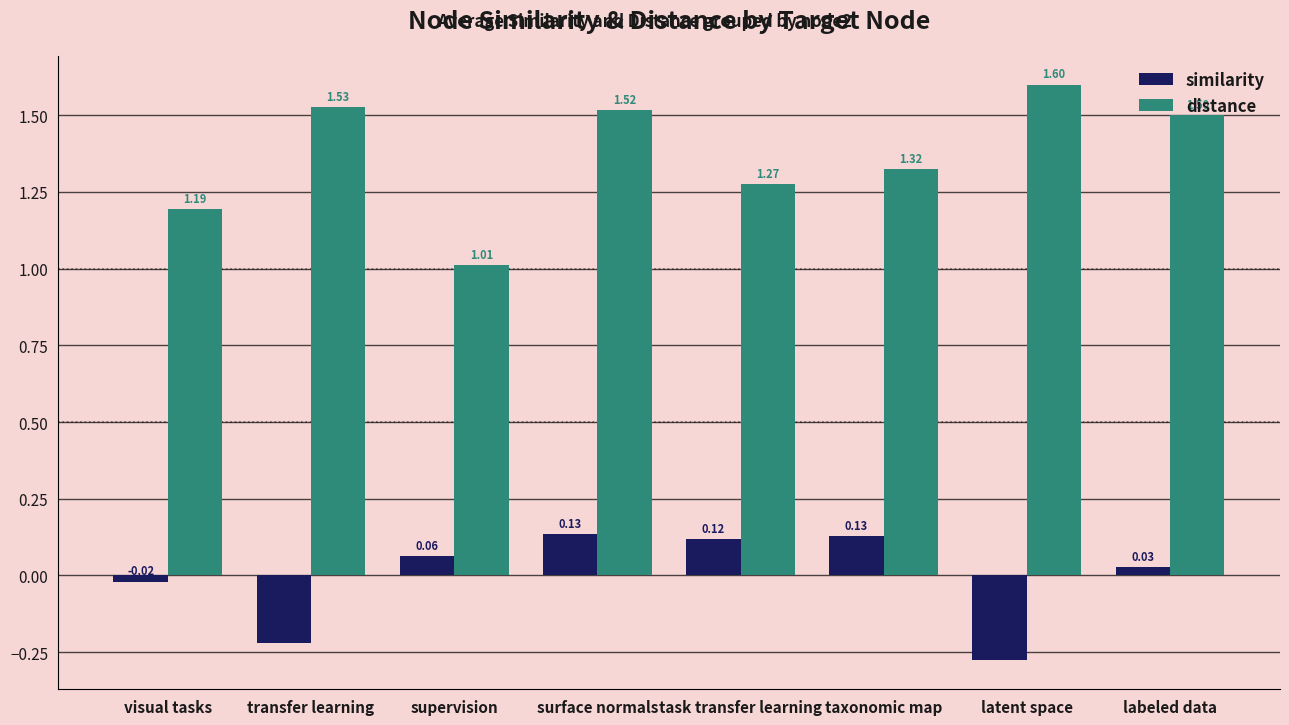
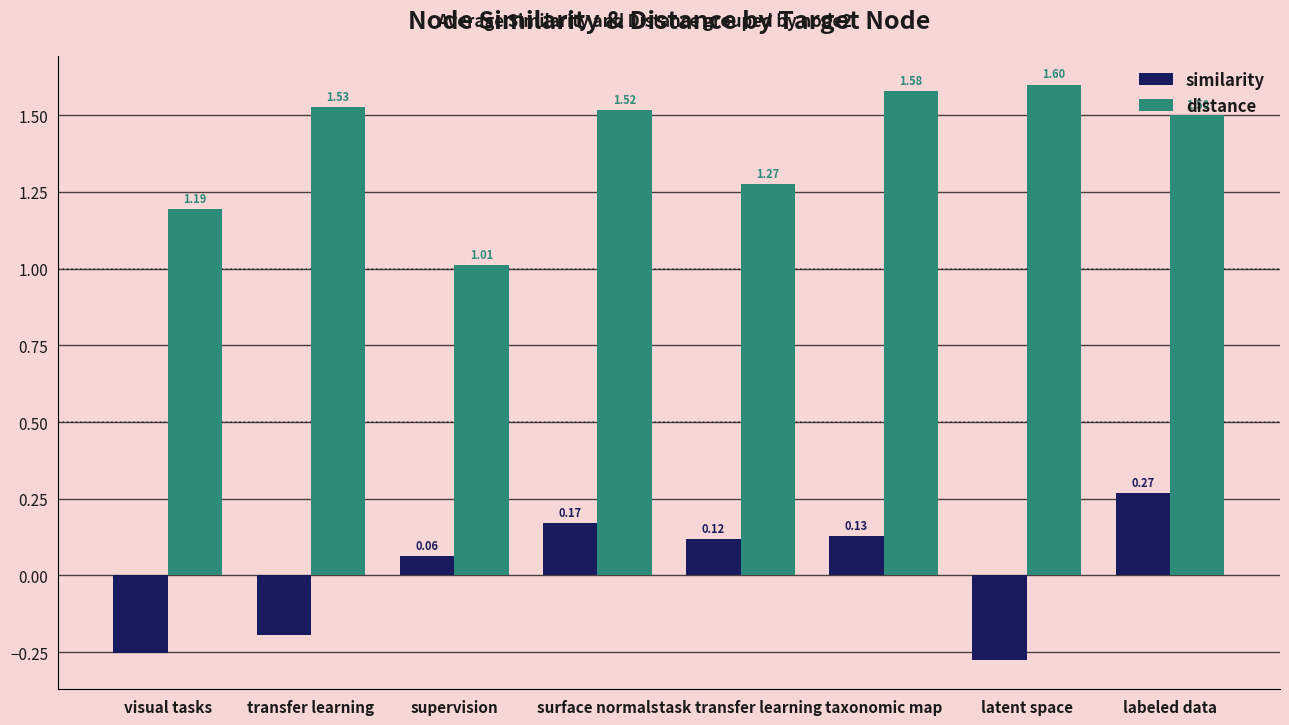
similarity, visual tasks: -0.02 -> -0.25
similarity, transfer learning: -0.22 -> -0.19
similarity, surface normals: 0.13 -> 0.17
distance, taxonomic map: 1.32 -> 1.58
similarity, labeled data: 0.03 -> 0.27
